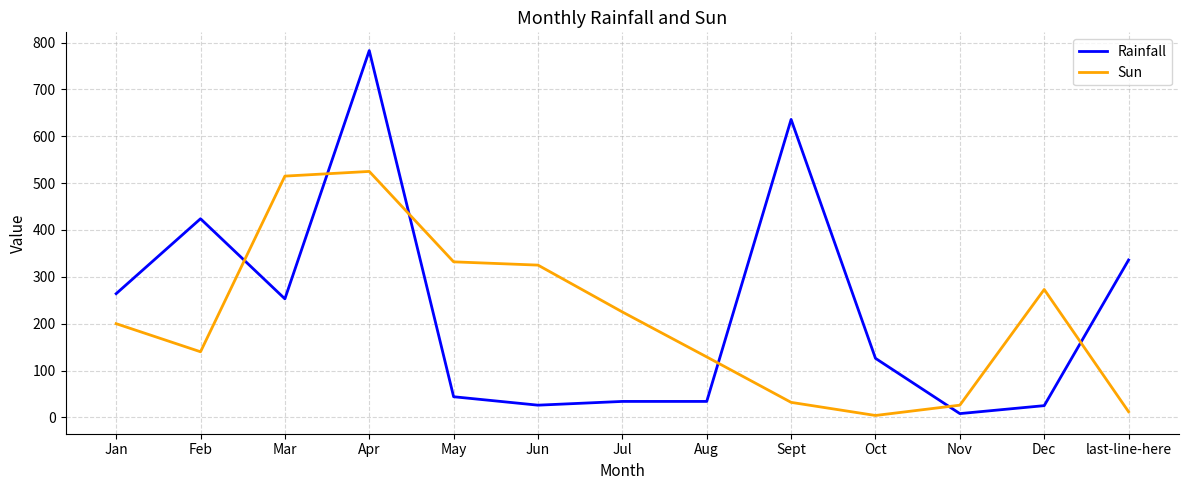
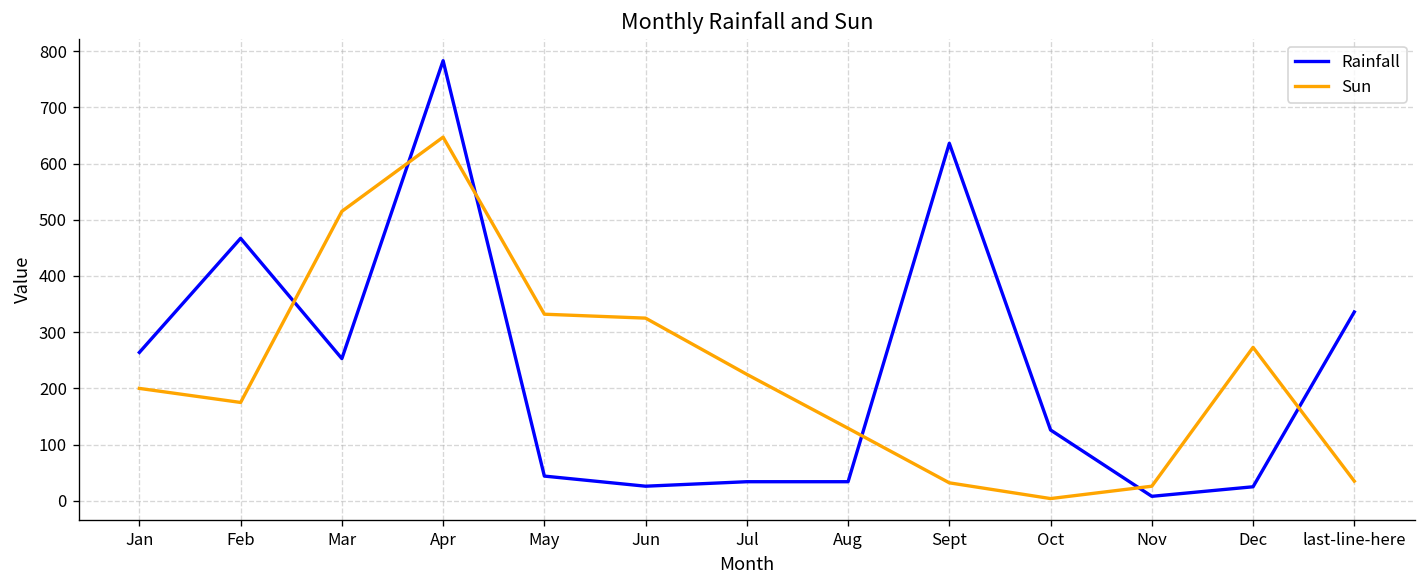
Rainfall, Feb: 420 -> 470
Sun, Feb: 140 -> 180
Sun, Apr: 530 -> 650
Sun, last-line-here: 10 -> 40
